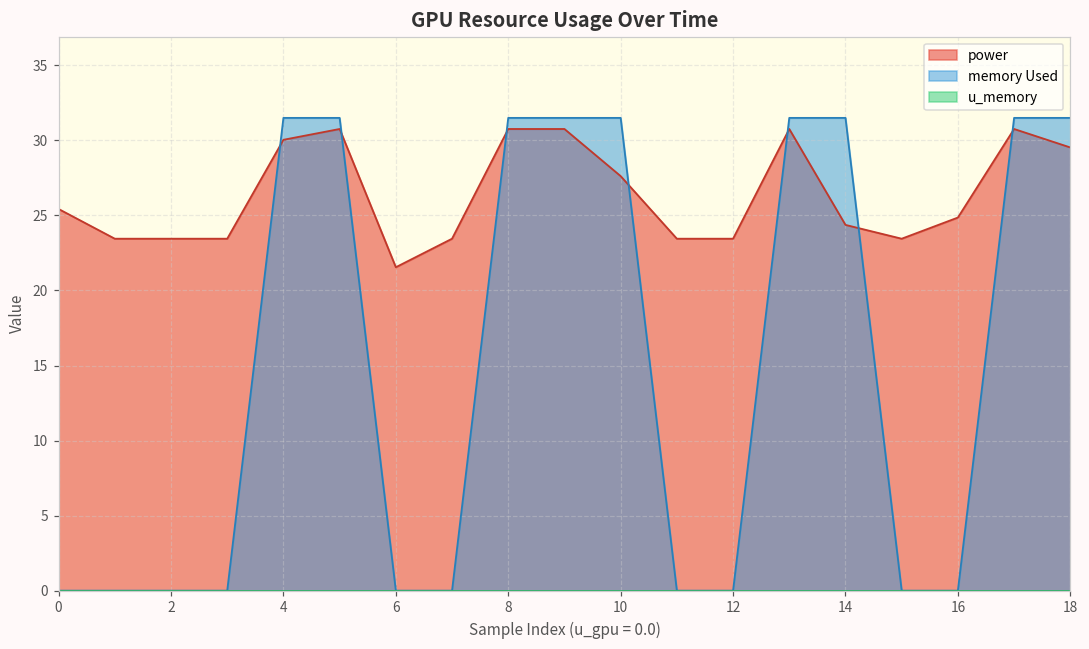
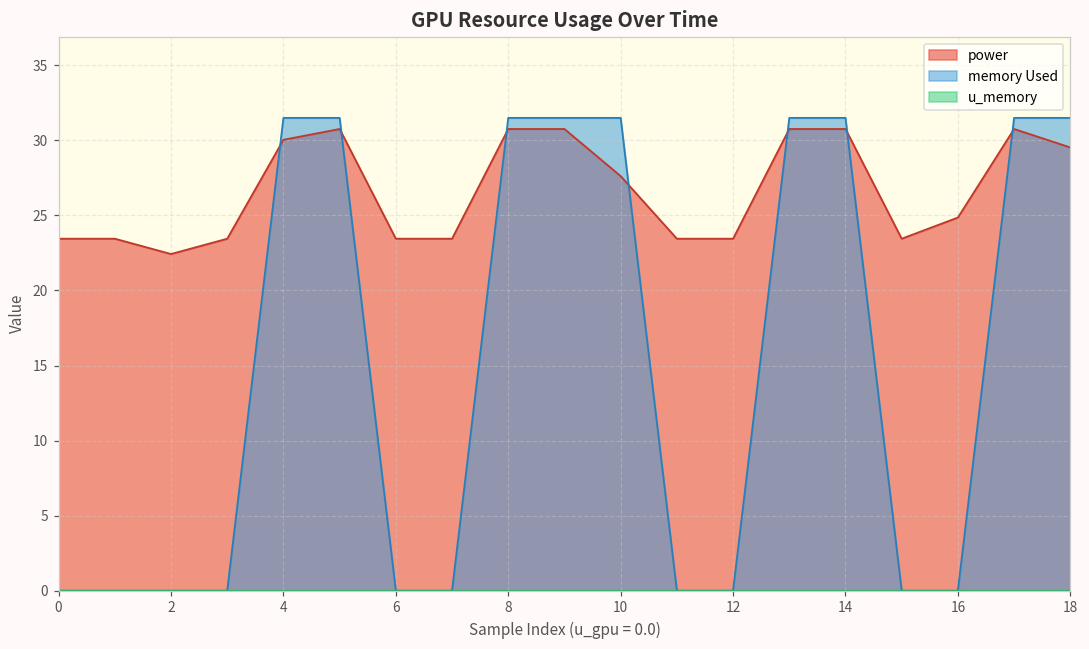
power, 0: 25.4 -> 23.5
power, 2: 23.5 -> 22.4
power, 6: 21.6 -> 23.5
power, 14: 24.4 -> 30.8
